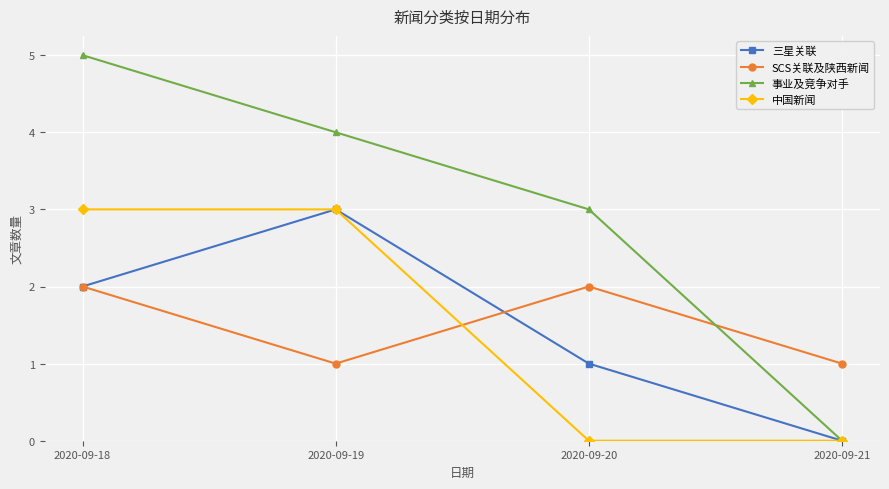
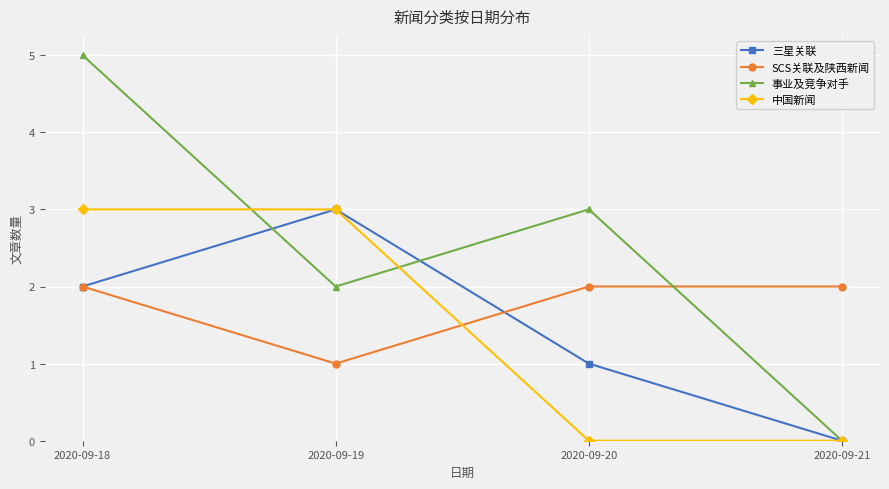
事业及竞争对手, 2020-09-19: 4 -> 2
SCS关联及陕西新闻, 2020-09-21: 1 -> 2
